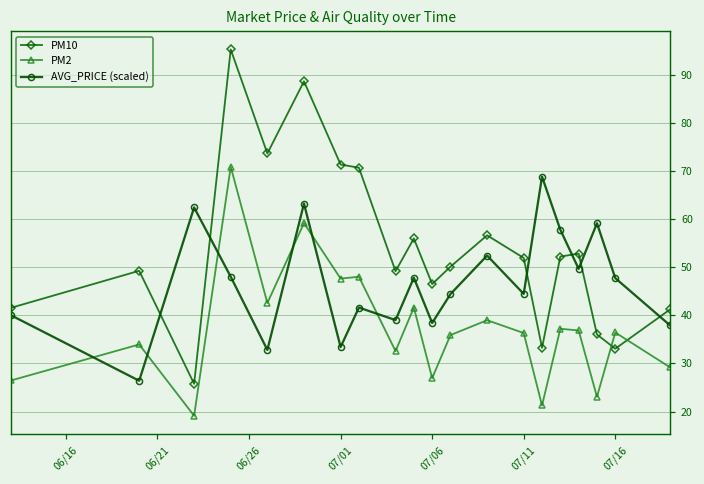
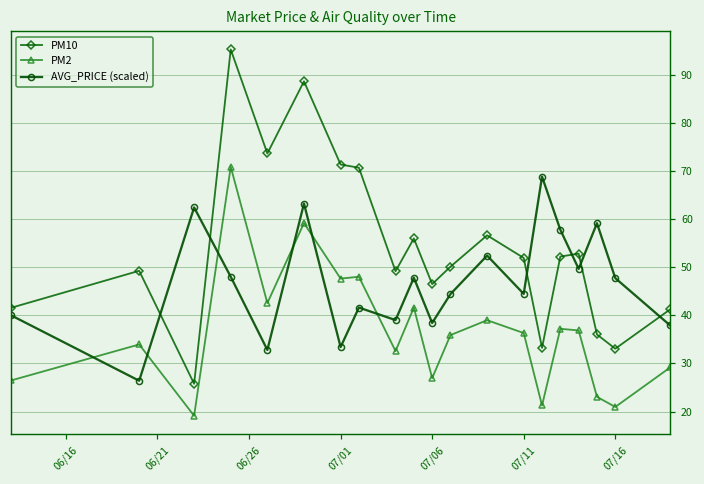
PM2, 07/16: 36 -> 21
